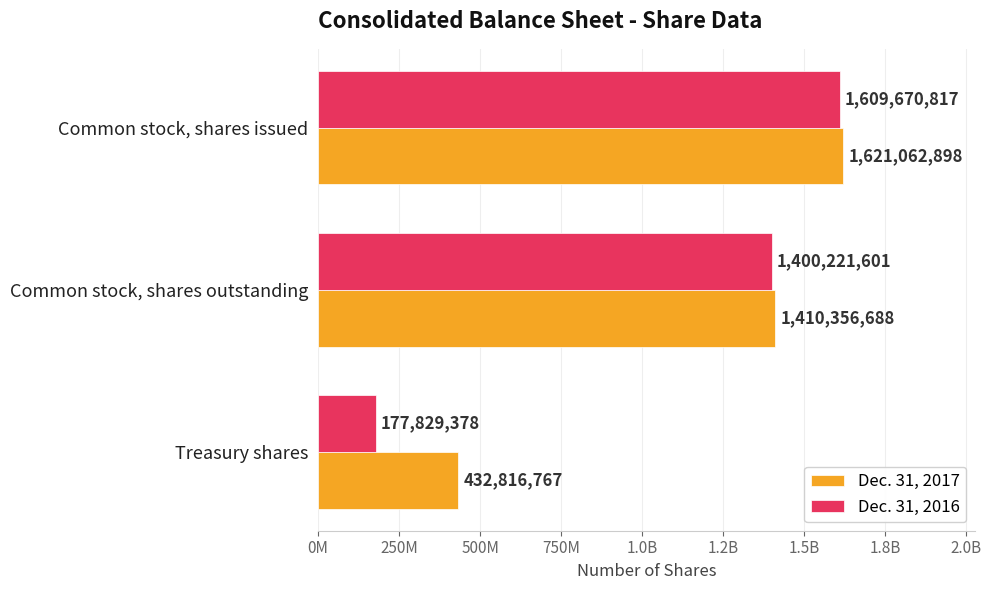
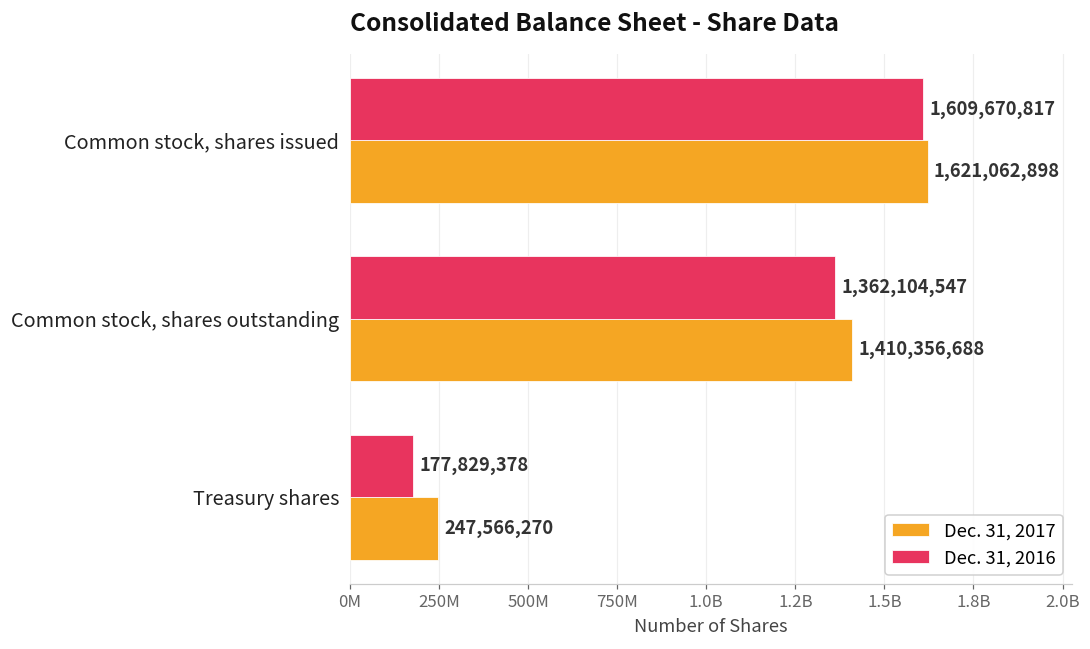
Dec. 31, 2016, Common stock, shares outstanding: 1,400,221,601 -> 1,362,104,547
Dec. 31, 2017, Treasury shares: 432,816,767 -> 247,566,270
